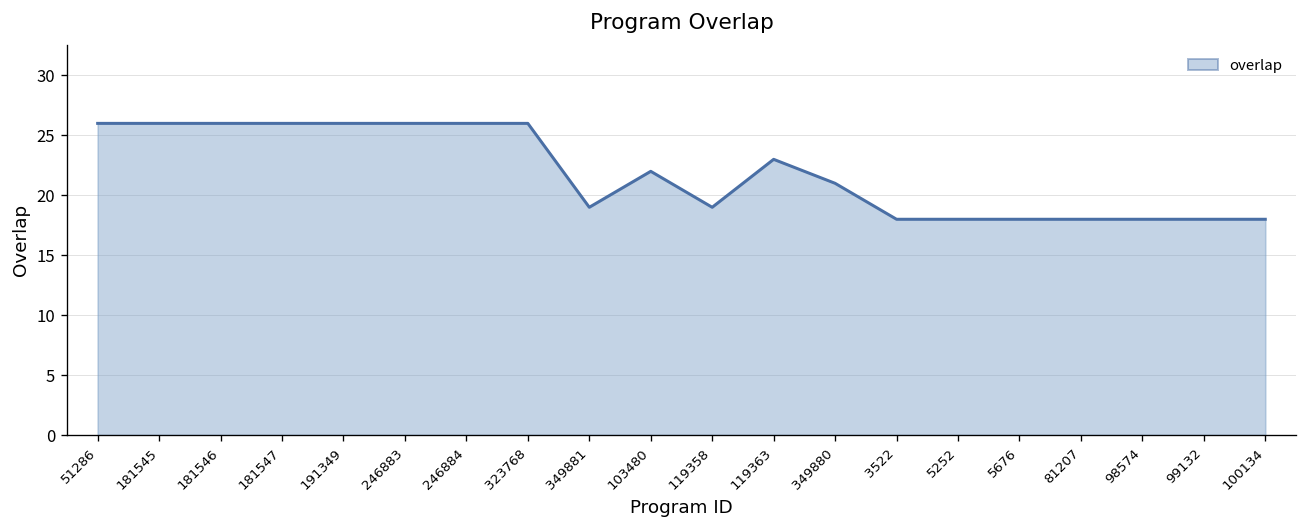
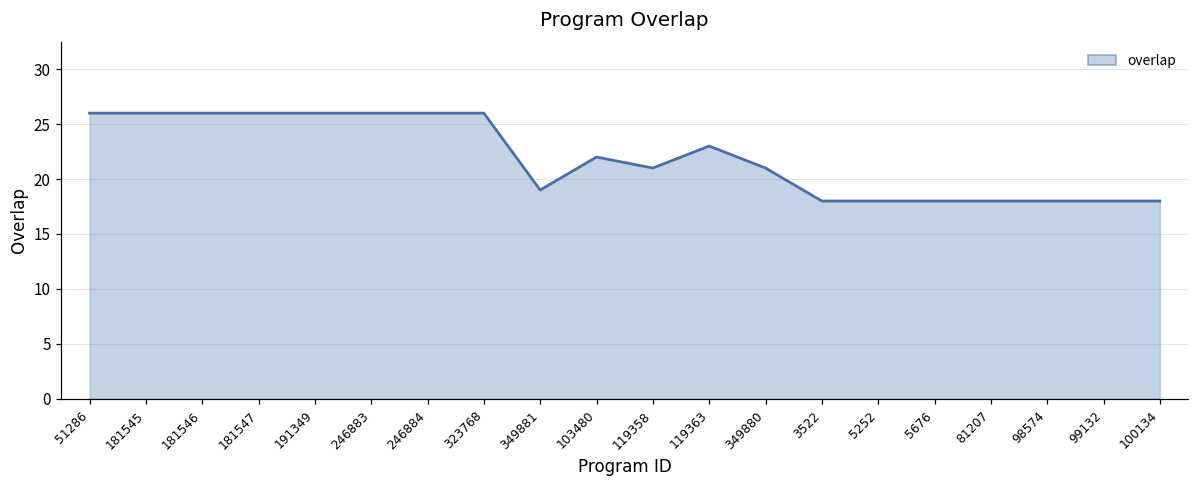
119358: 19 -> 21
